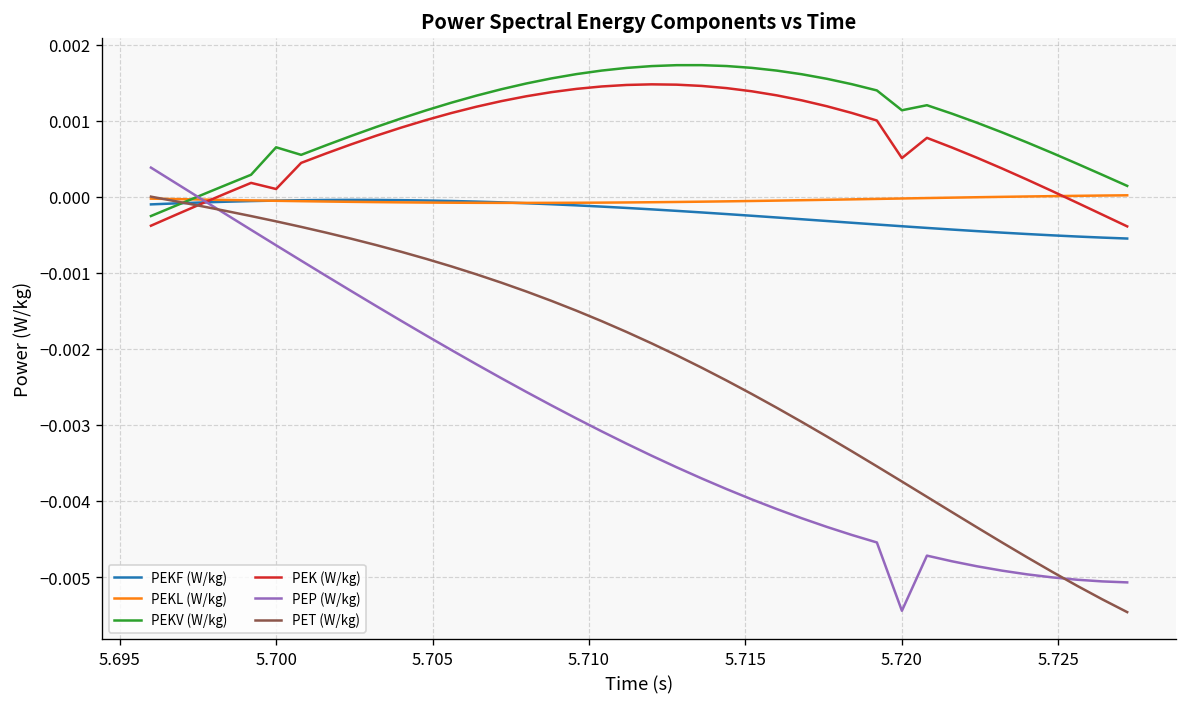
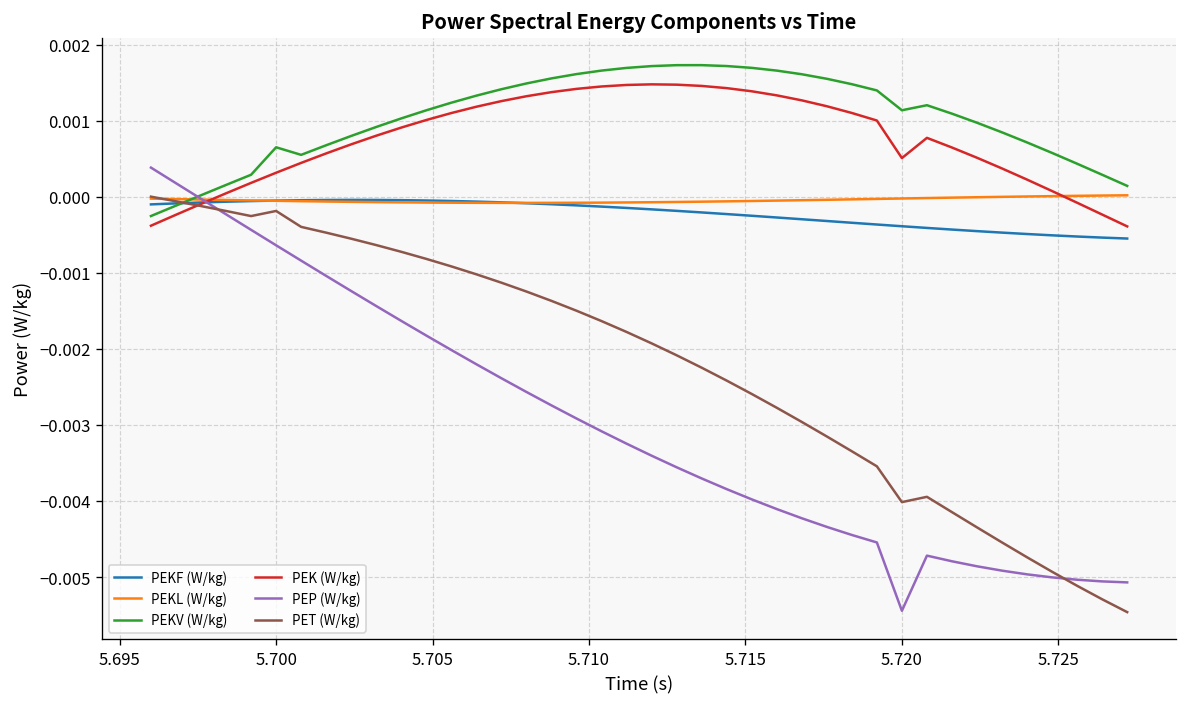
PEK (W/kg), 5.700: 0.0001 -> 0.0003
PET (W/kg), 5.700: -0.0003 -> -0.0002
PET (W/kg), 5.720: -0.0037 -> -0.0040
